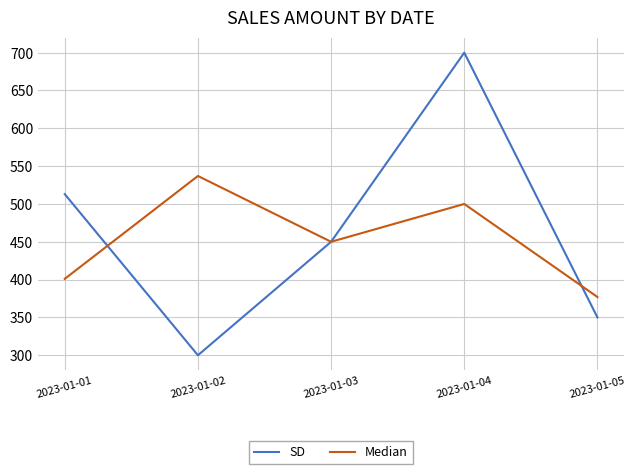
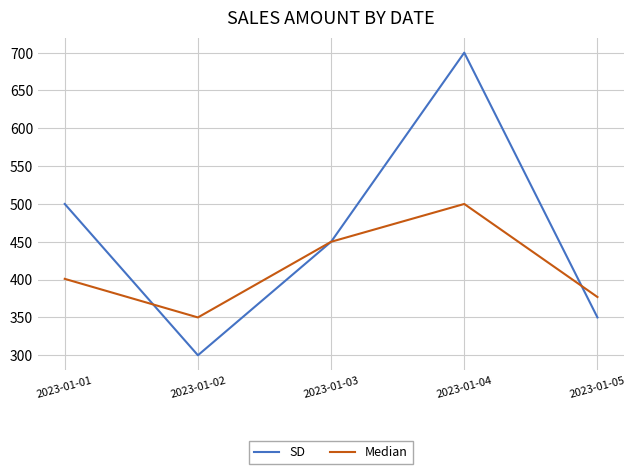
SD, 2023-01-01: 510 -> 500
Median, 2023-01-02: 540 -> 350
